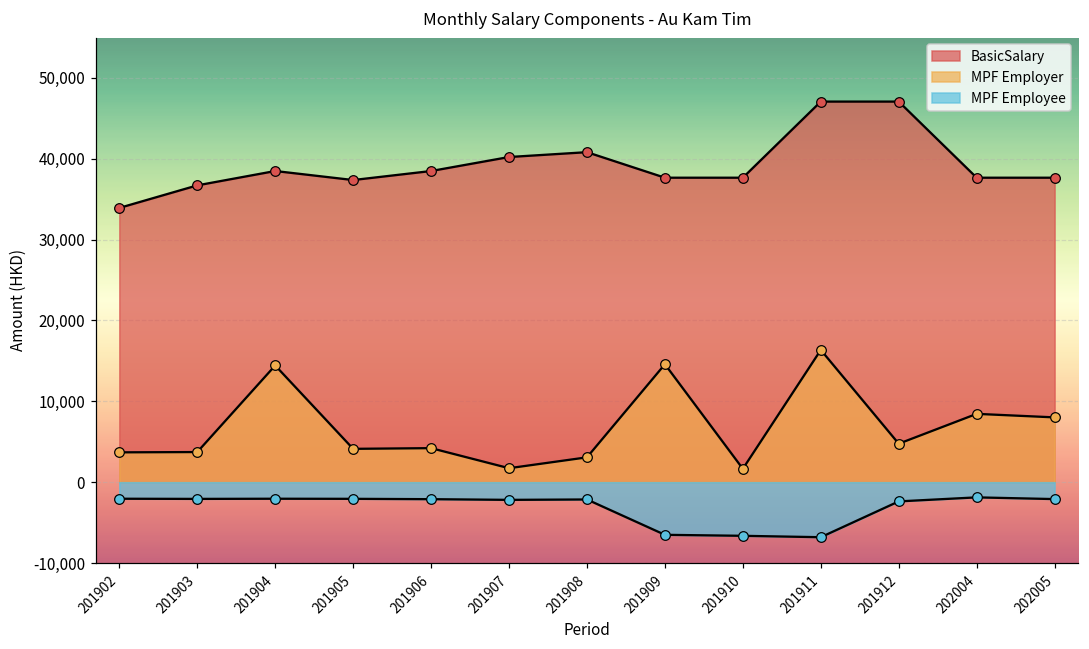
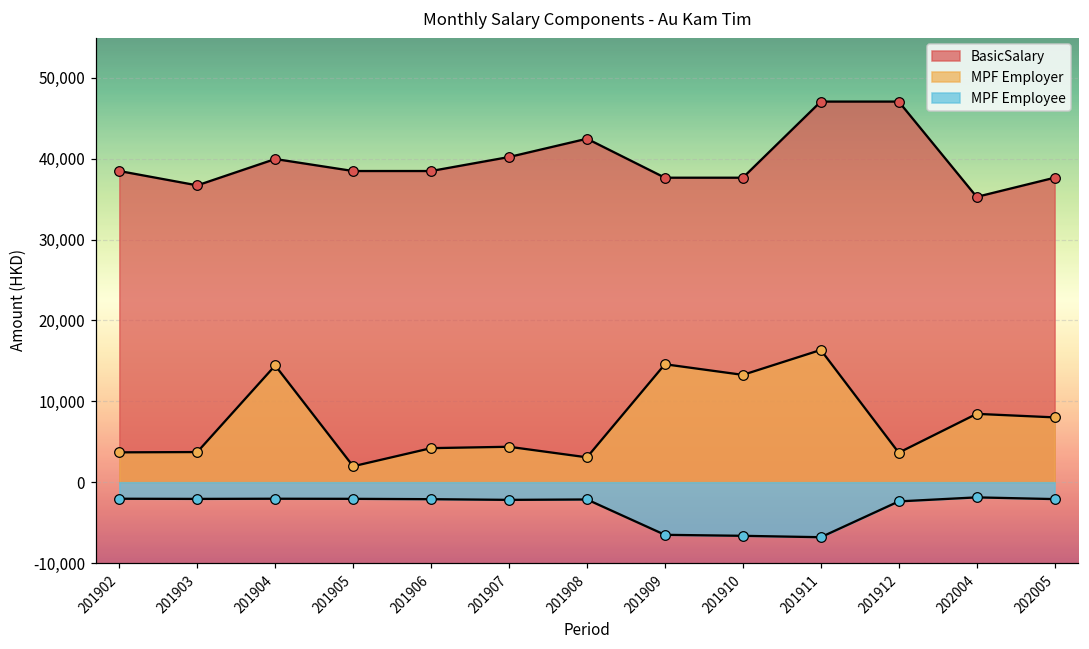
BasicSalary, 201902: 34,000 -> 38,000
BasicSalary, 201904: 38,000 -> 40,000
BasicSalary, 201905: 37,000 -> 38,000
MPF Employer, 201905: 4,000 -> 2,000
MPF Employer, 201907: 2,000 -> 4,000
BasicSalary, 201908: 41,000 -> 42,000
MPF Employer, 201910: 2,000 -> 13,000
MPF Employer, 201912: 5,000 -> 4,000
BasicSalary, 202004: 38,000 -> 35,000
